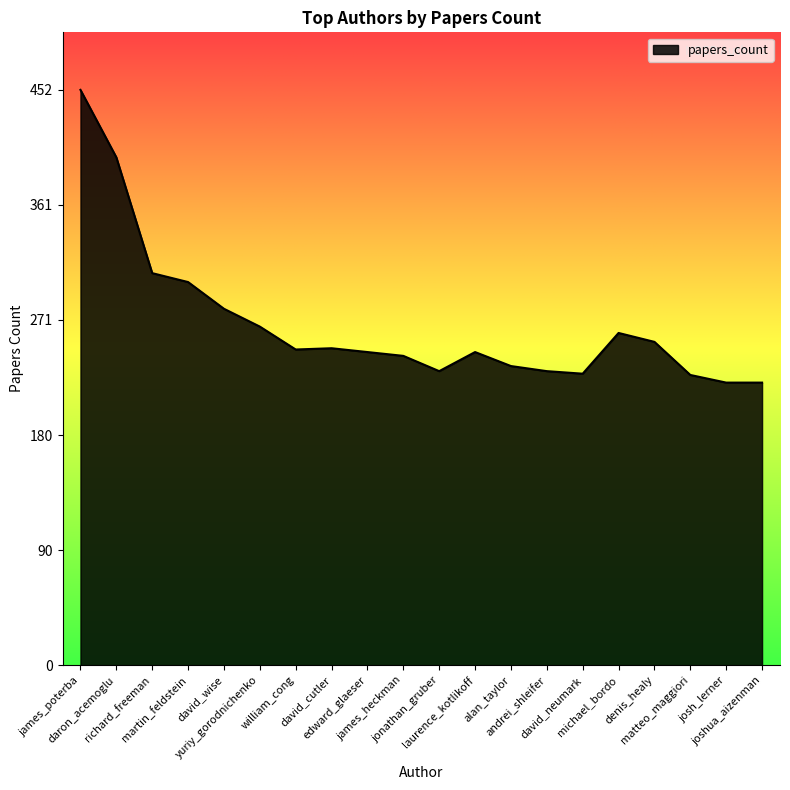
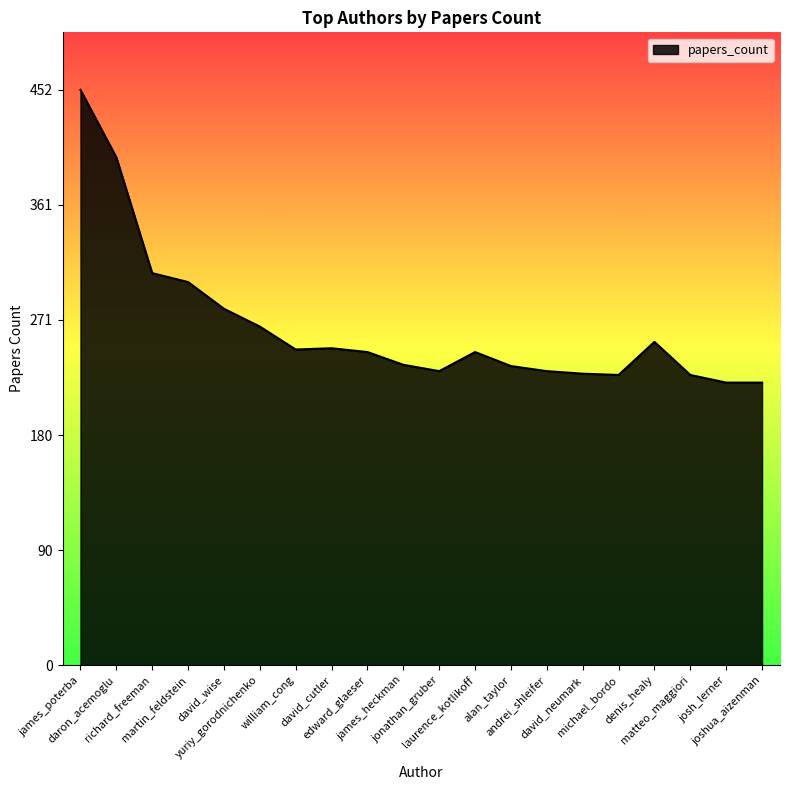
james_heckman: 243 -> 236
michael_bordo: 261 -> 228
